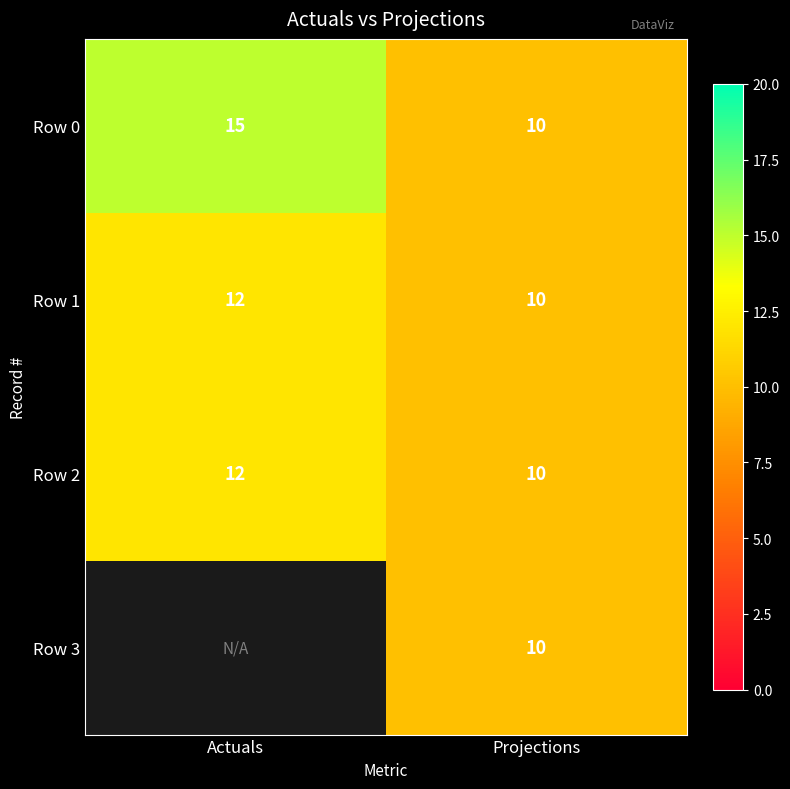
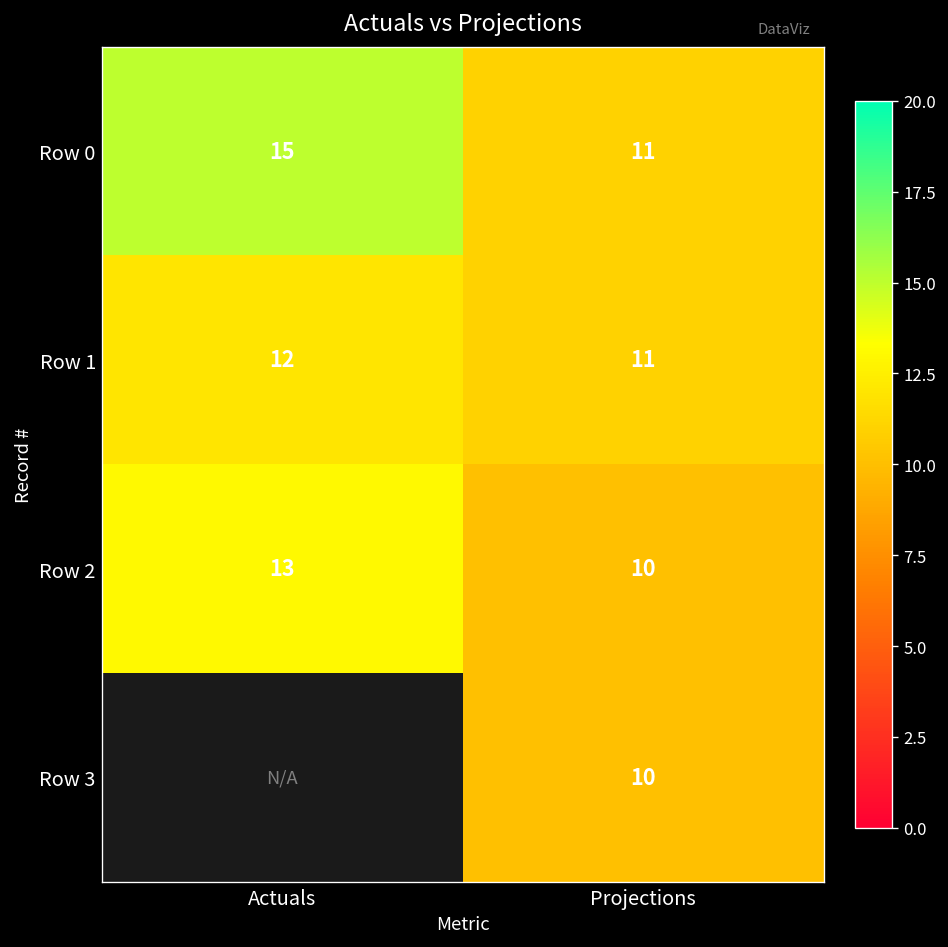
Row 0, Projections: 10 -> 11
Row 1, Projections: 10 -> 11
Row 2, Actuals: 12 -> 13
